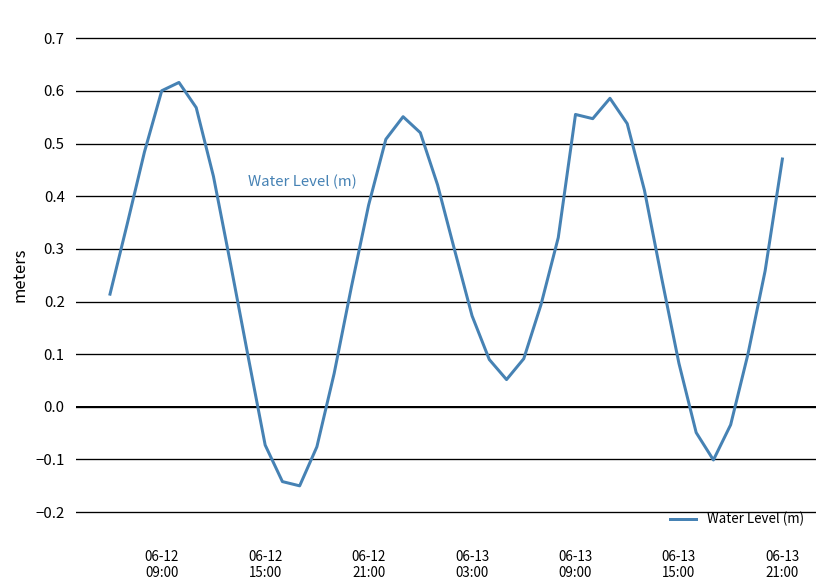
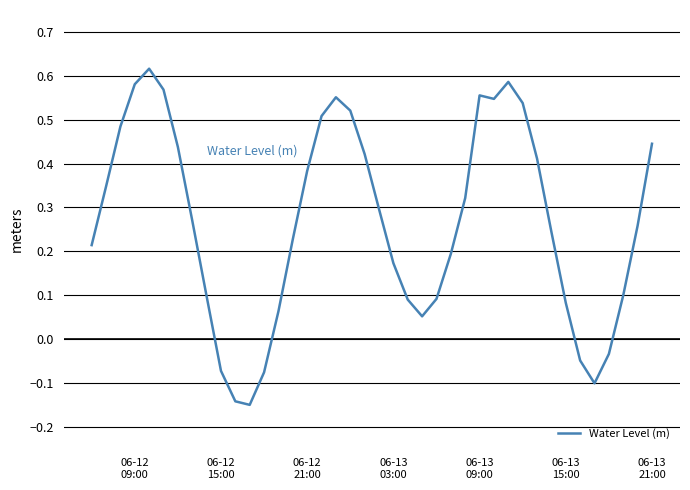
06-12 09:00: 0.60 -> 0.58
06-13 21:00: 0.47 -> 0.45
